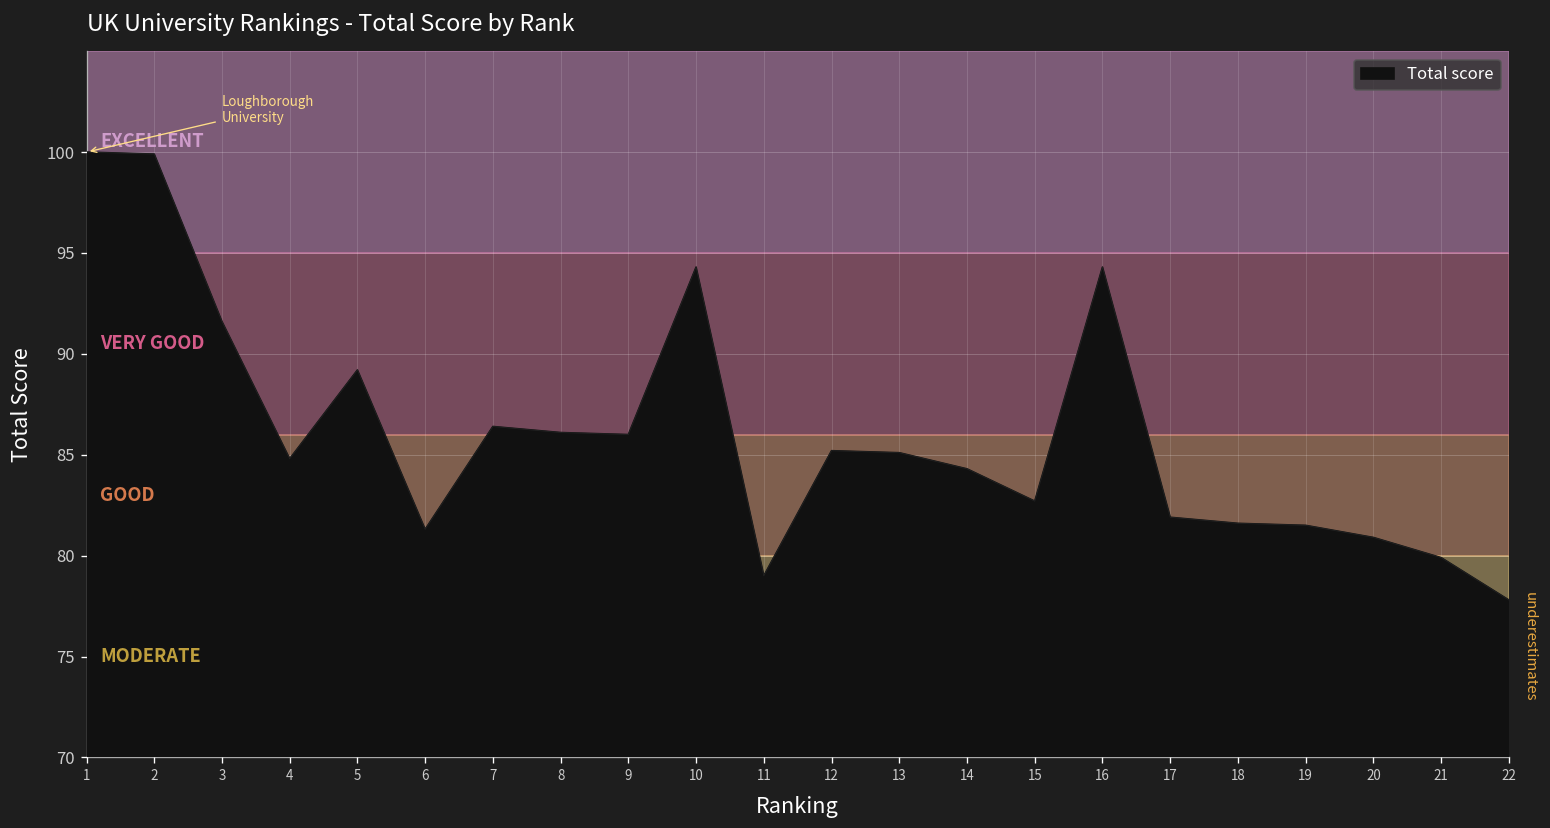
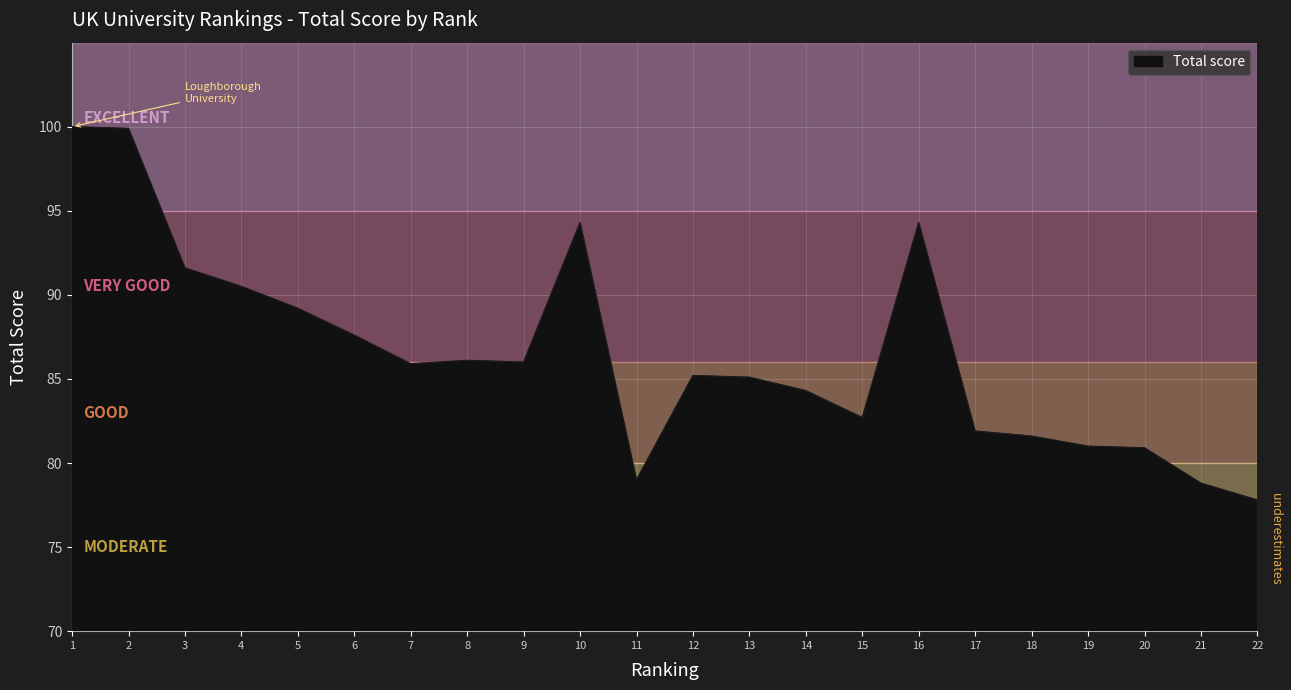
4: 84.8 -> 90.5
6: 81.3 -> 87.6
7: 86.4 -> 85.9
19: 81.5 -> 81.0
21: 79.9 -> 78.8
